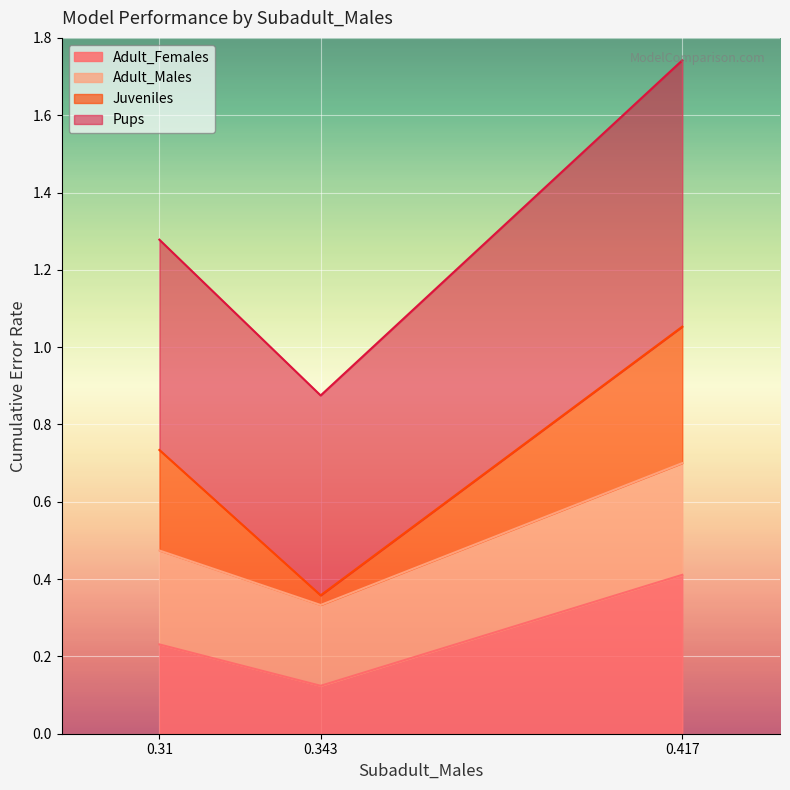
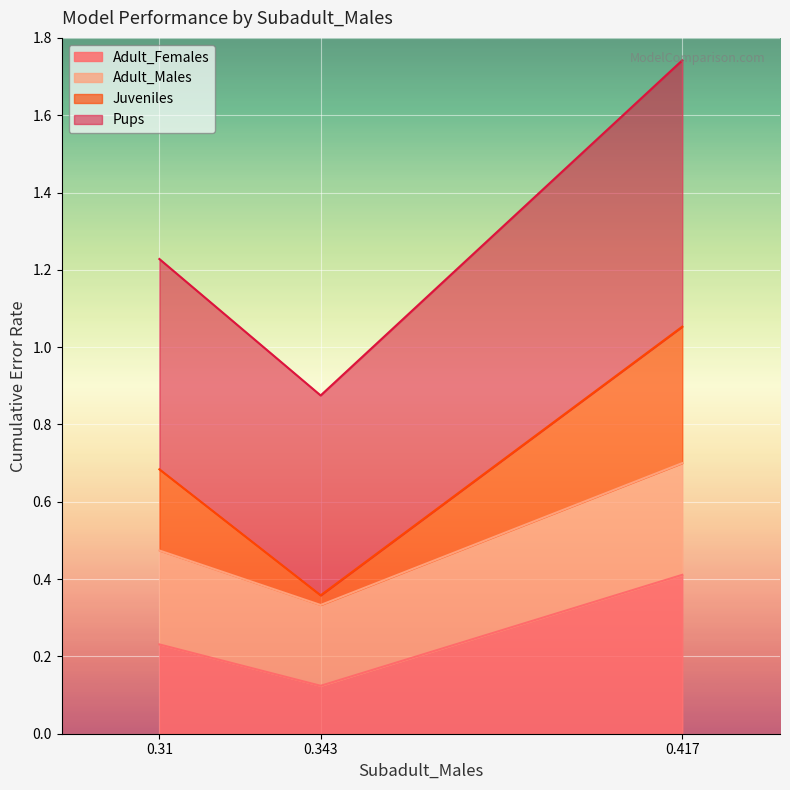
Juveniles, 0.31: 0.26 -> 0.21
